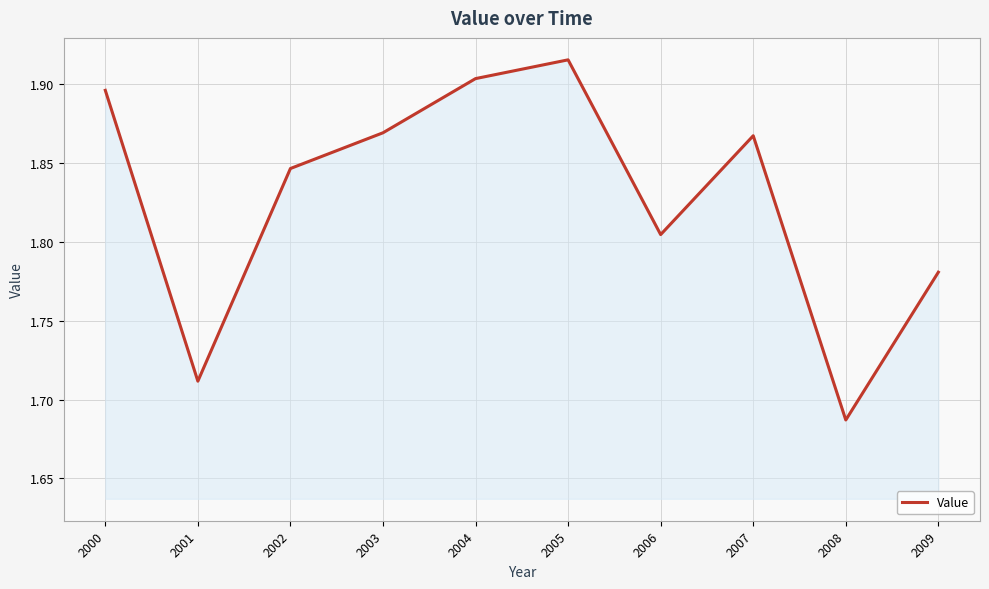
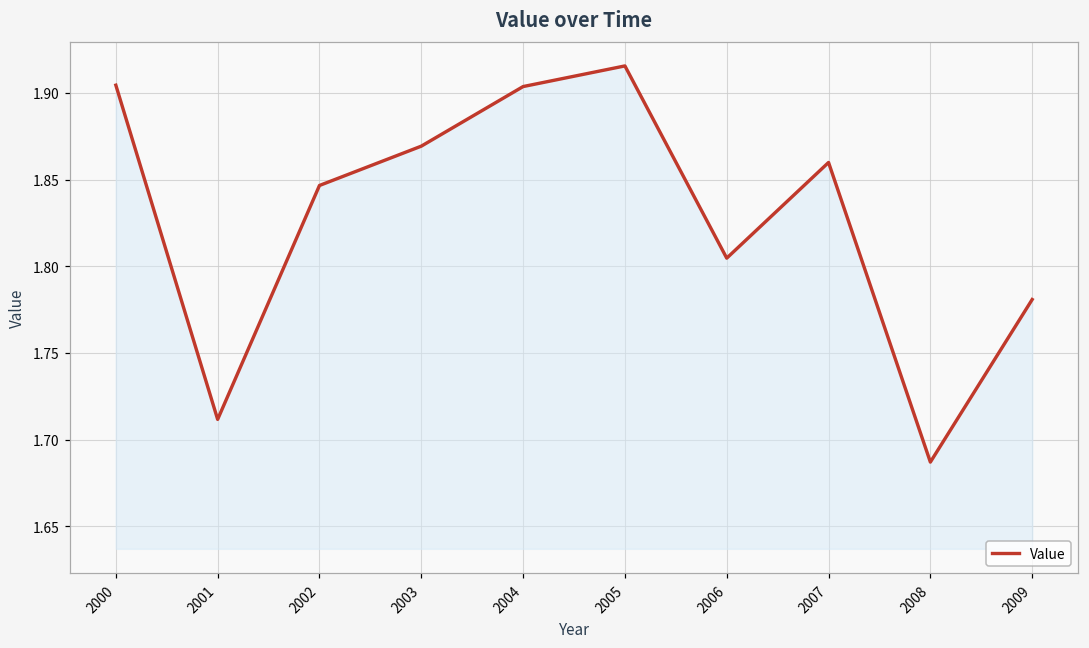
2000: 1.896 -> 1.904
2007: 1.867 -> 1.860
